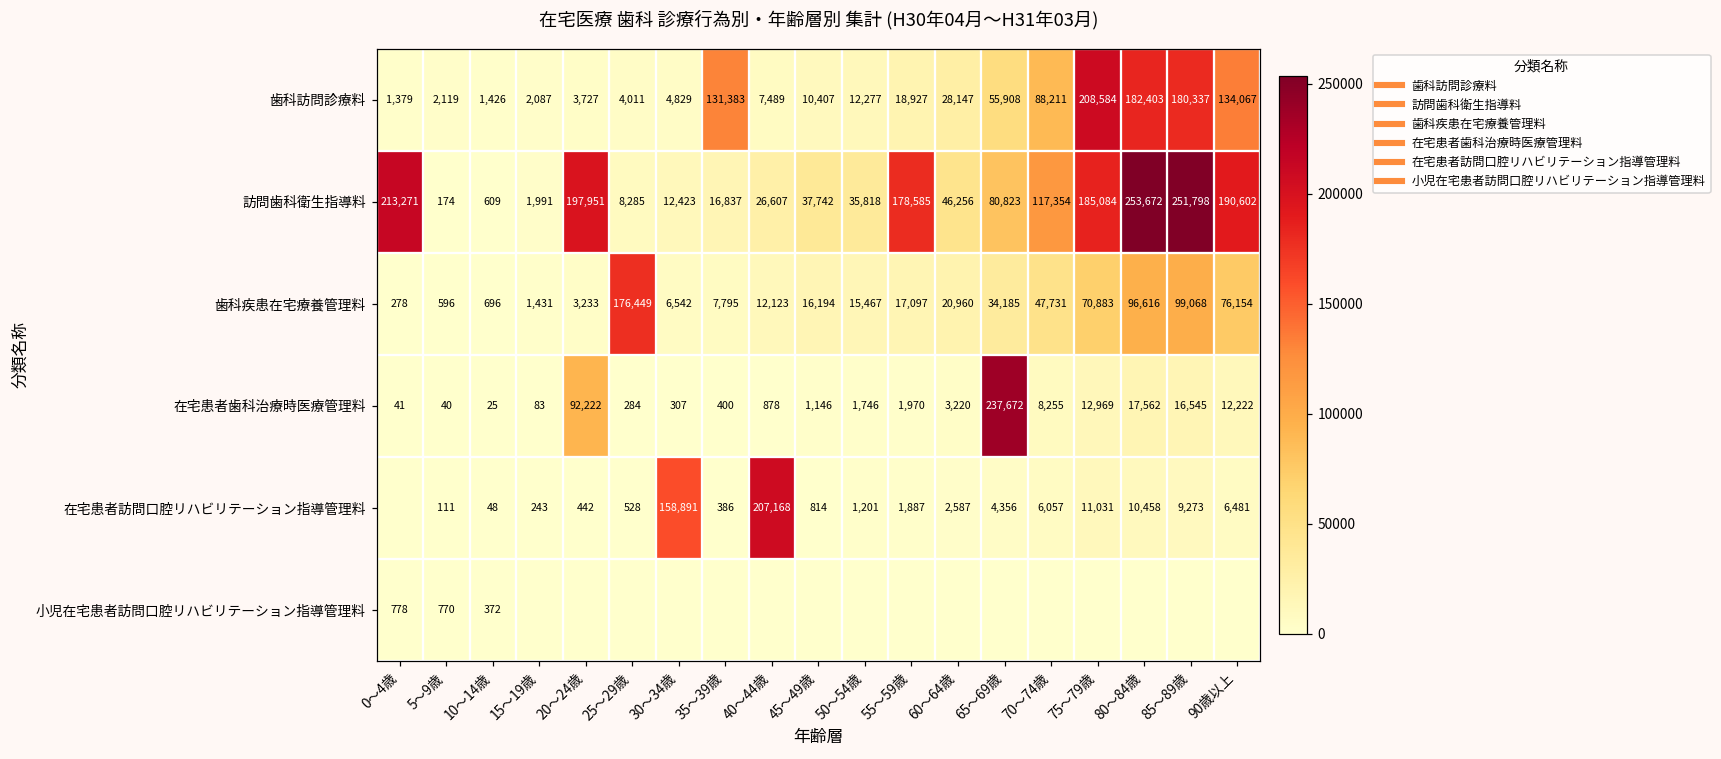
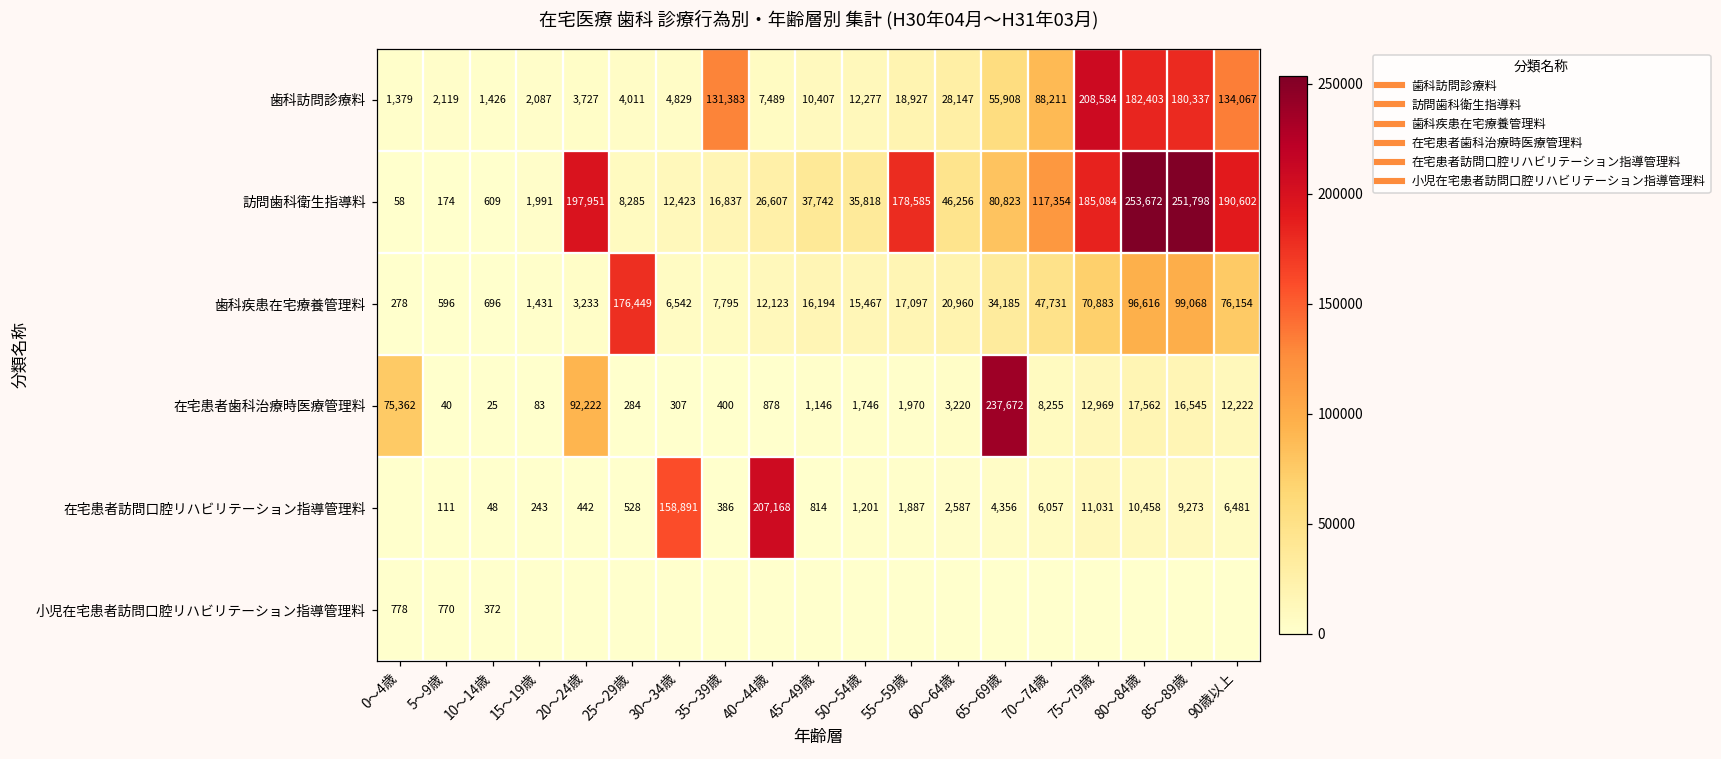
訪問歯科衛生指導料, 0～4歳: 213,271 -> 58
在宅患者歯科治療時医療管理料, 0～4歳: 41 -> 75,362
